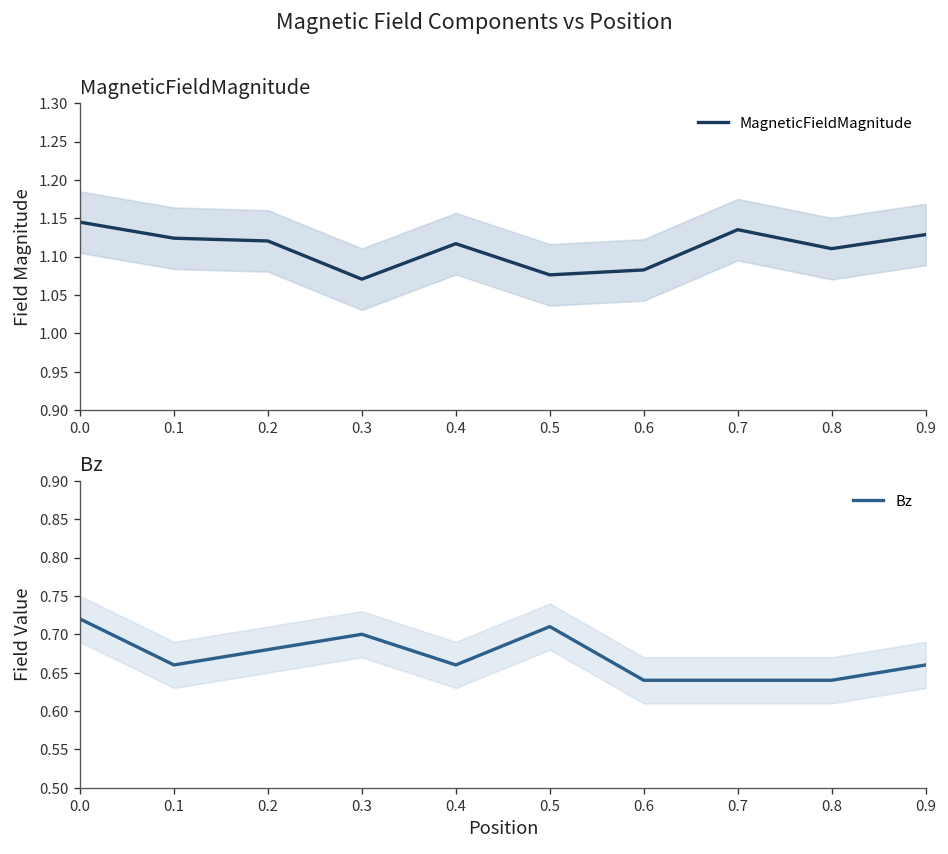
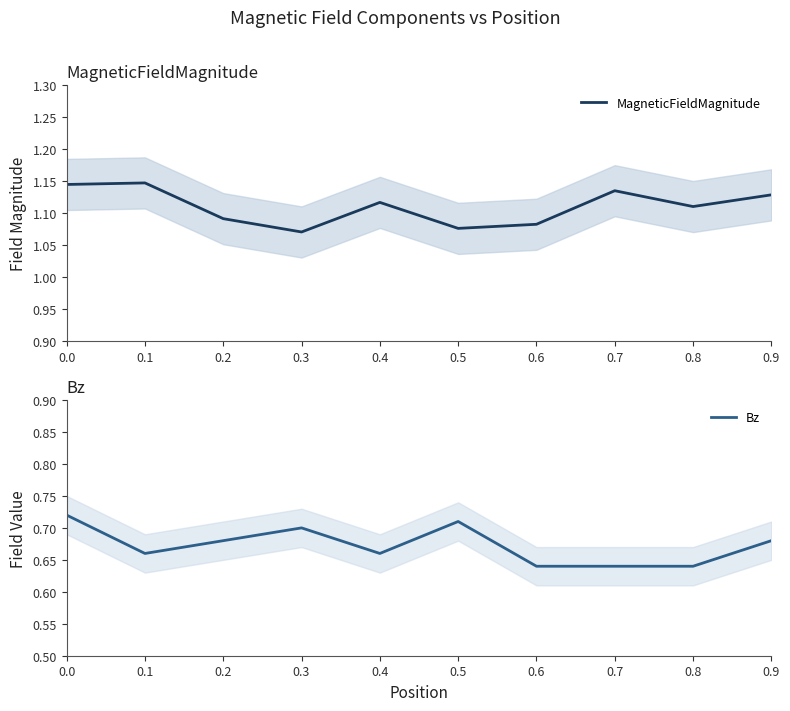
MagneticFieldMagnitude, MagneticFieldMagnitude, 0.1: 1.12 -> 1.15
MagneticFieldMagnitude, MagneticFieldMagnitude, 0.2: 1.12 -> 1.09
Bz, Bz, 0.9: 0.66 -> 0.68
